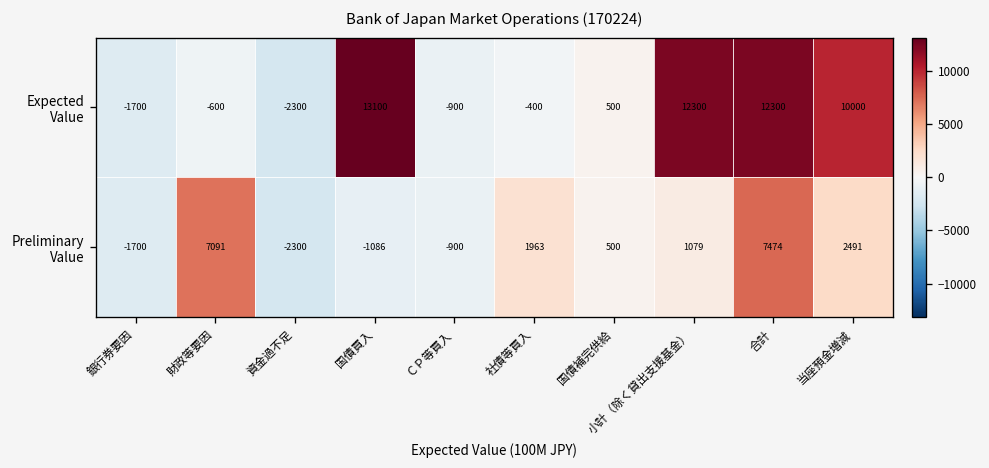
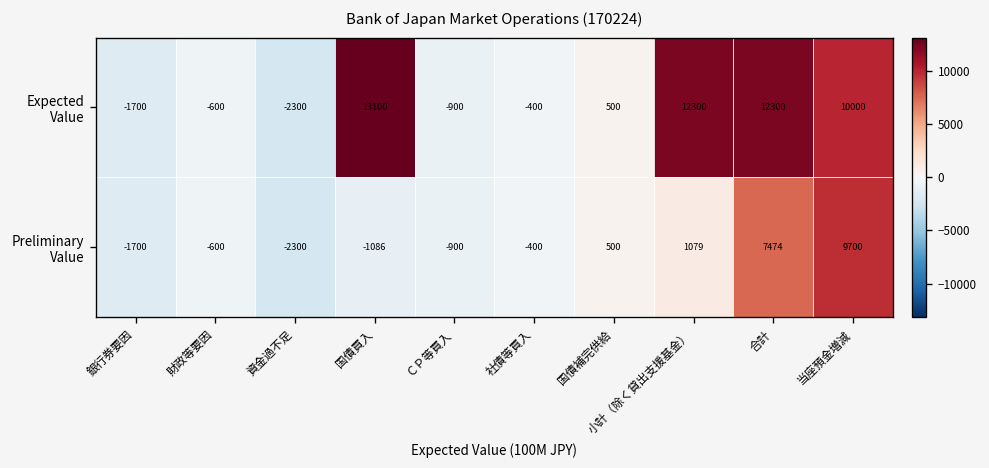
Preliminary Value, 財政等要因: 7091 -> -600
Preliminary Value, 社債等買入: 1963 -> -400
Preliminary Value, 当座預金増減: 2491 -> 9700
